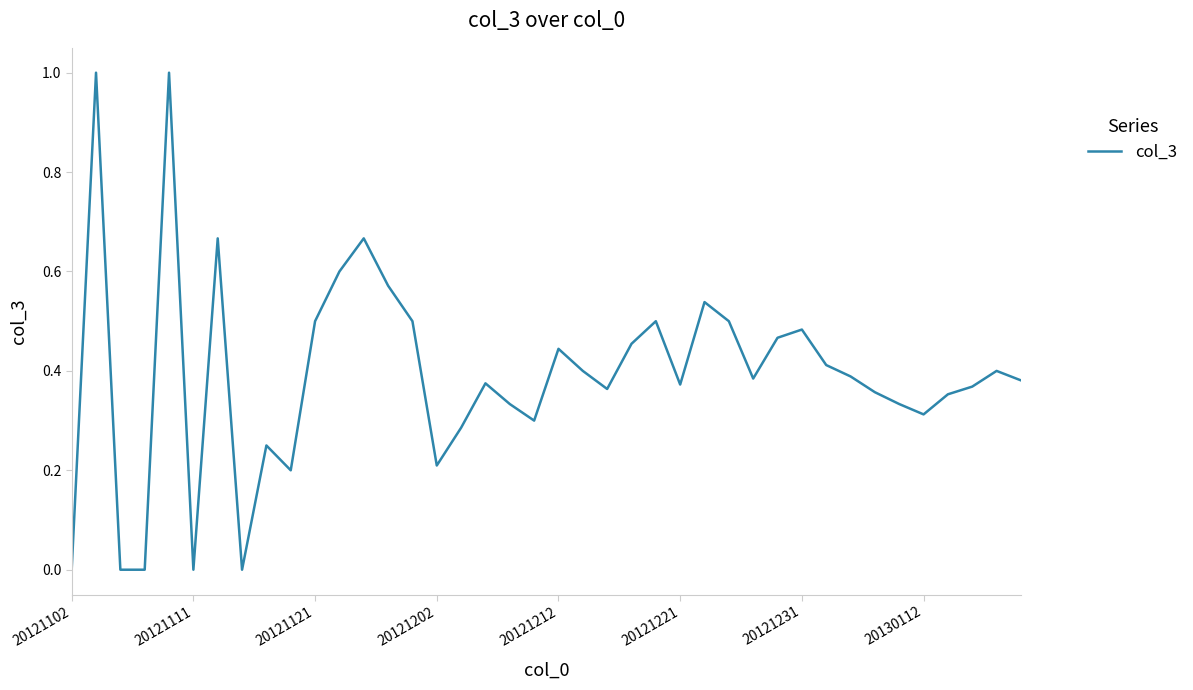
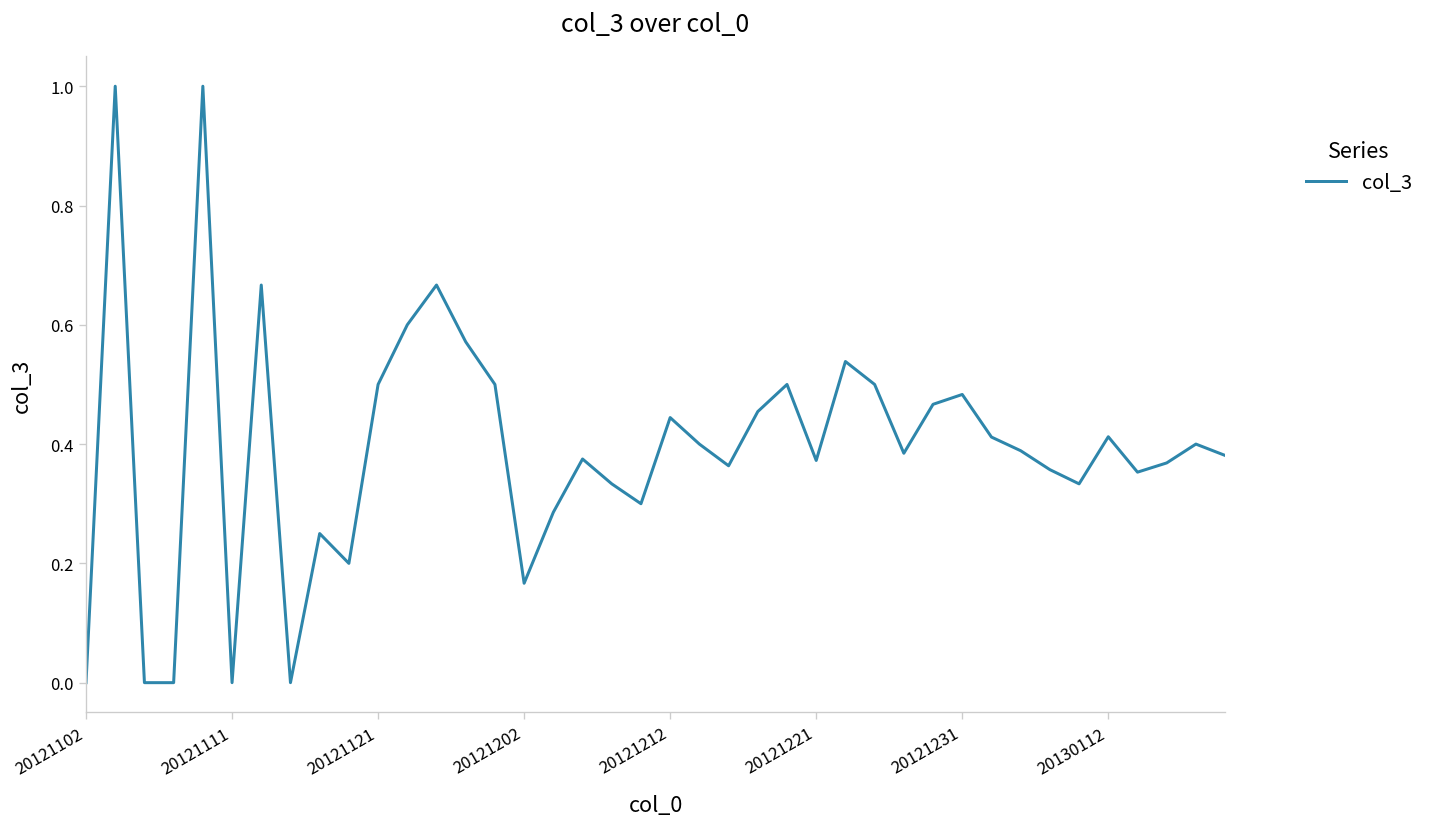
20121202: 0.21 -> 0.17
20130112: 0.31 -> 0.41
